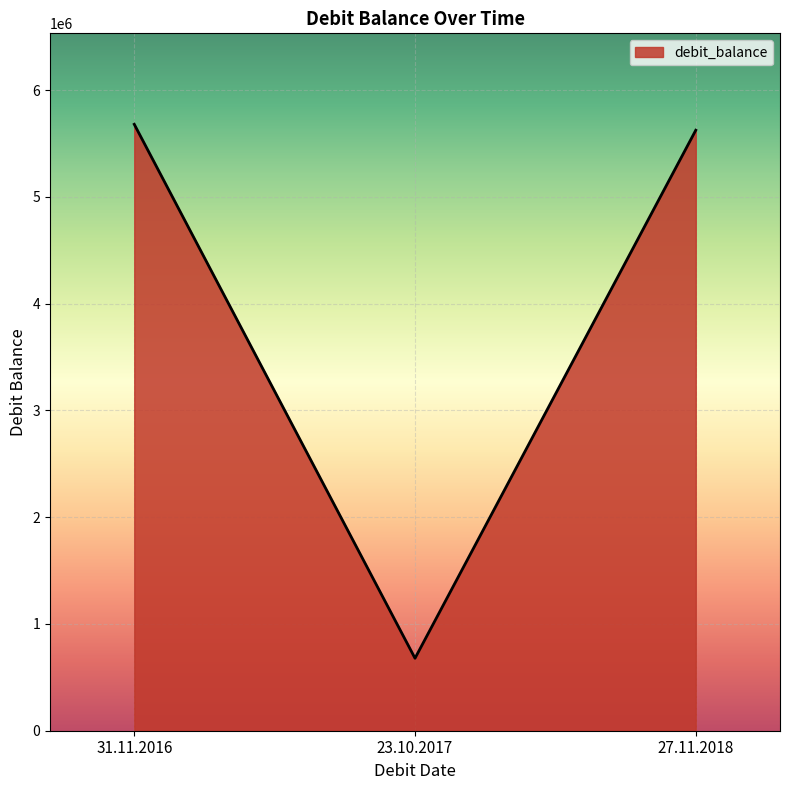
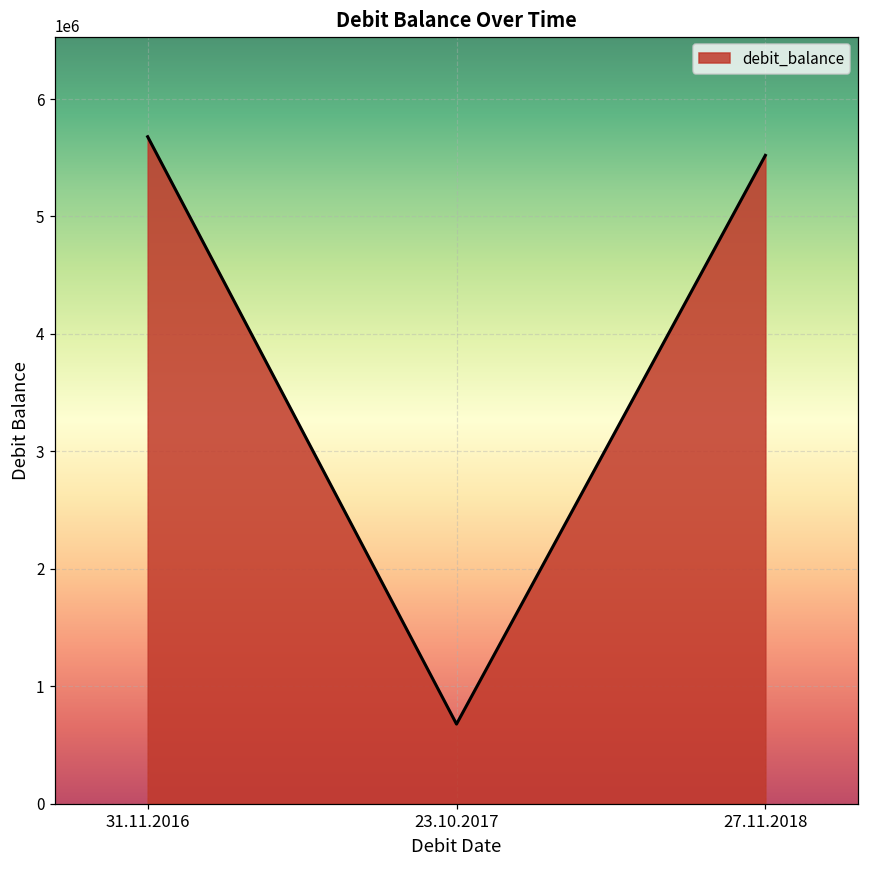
27.11.2018: 5620000 -> 5520000
